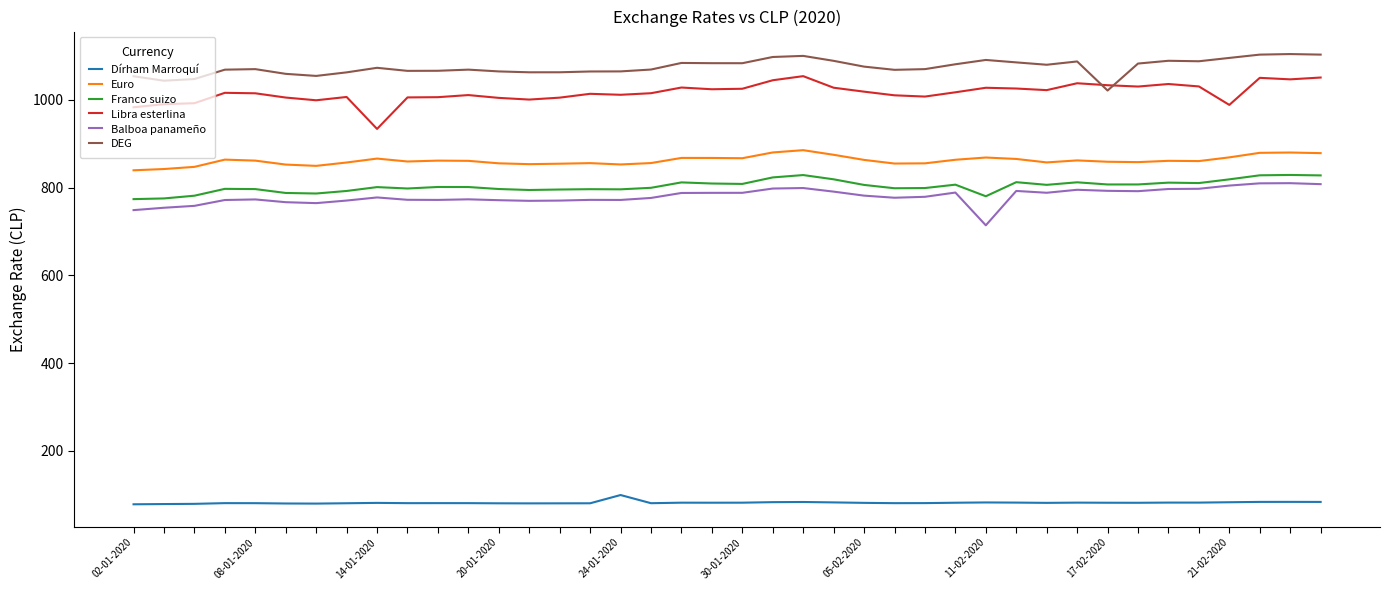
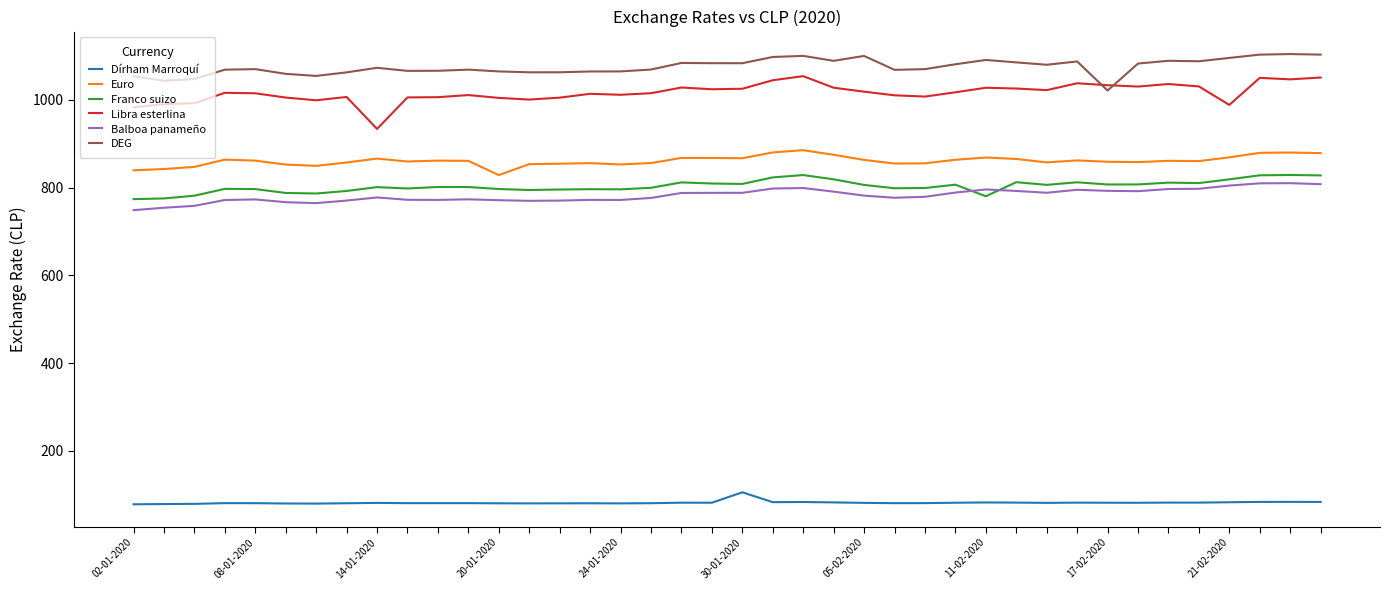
Euro, 20-01-2020: 860 -> 830
Dírham Marroquí, 24-01-2020: 100 -> 80
Dírham Marroquí, 30-01-2020: 80 -> 110
DEG, 05-02-2020: 1080 -> 1100
Balboa panameño, 11-02-2020: 710 -> 800
